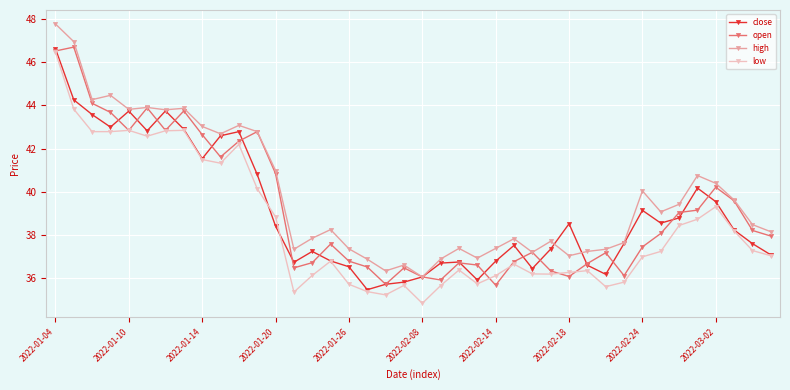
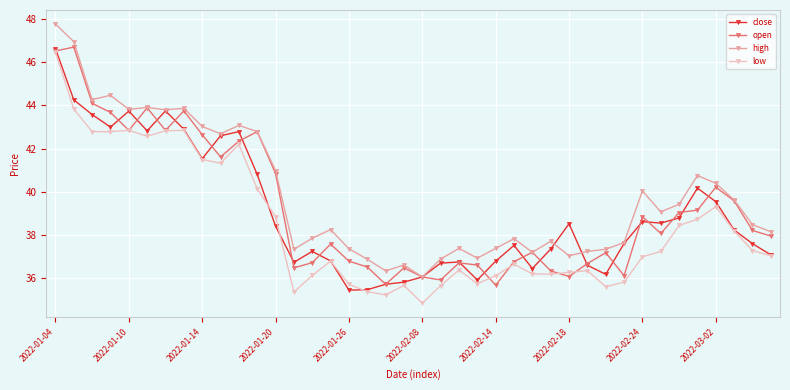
close, 2022-01-26: 36.5 -> 35.5
close, 2022-02-24: 39.1 -> 38.6
open, 2022-02-24: 37.5 -> 38.9
